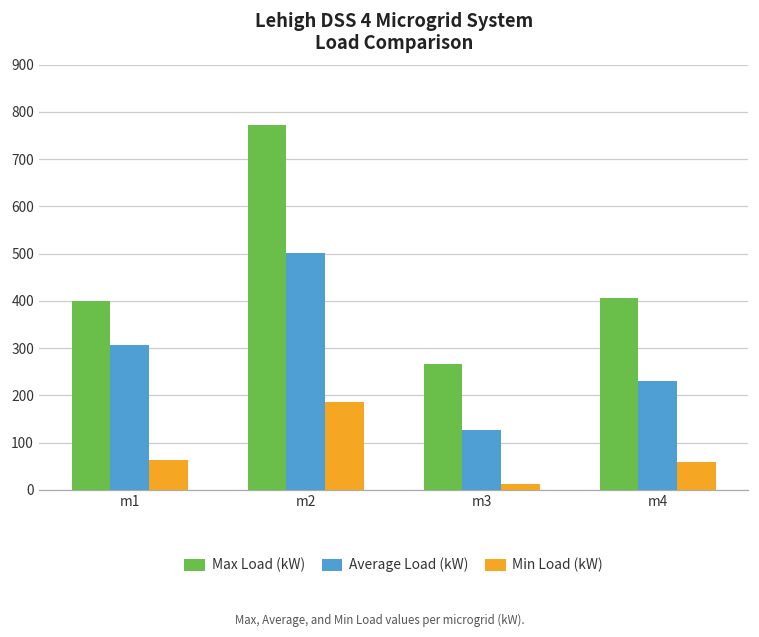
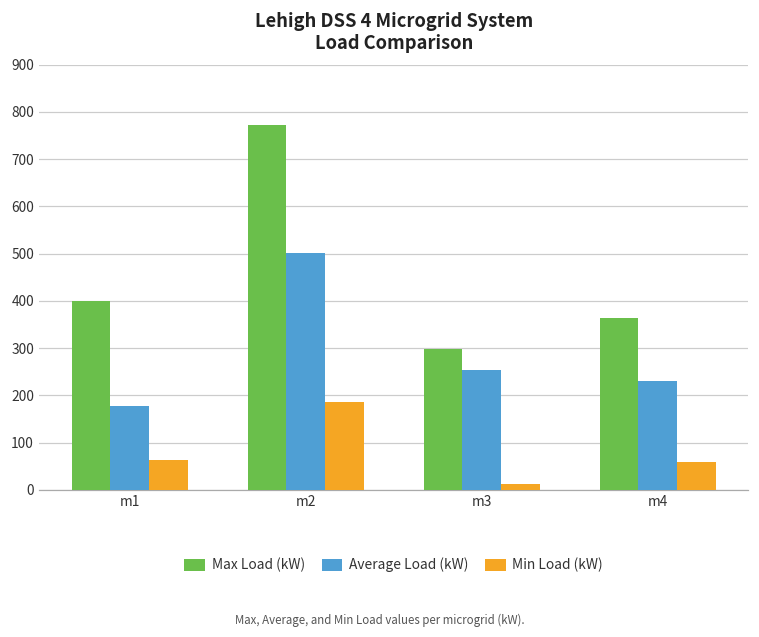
Average Load (kW), m1: 310 -> 180
Max Load (kW), m3: 270 -> 300
Average Load (kW), m3: 130 -> 250
Max Load (kW), m4: 410 -> 360
